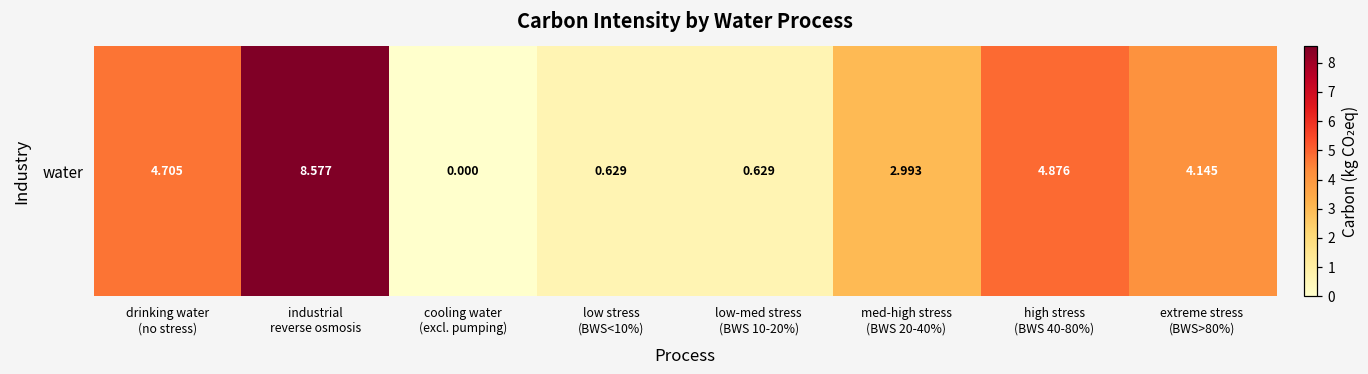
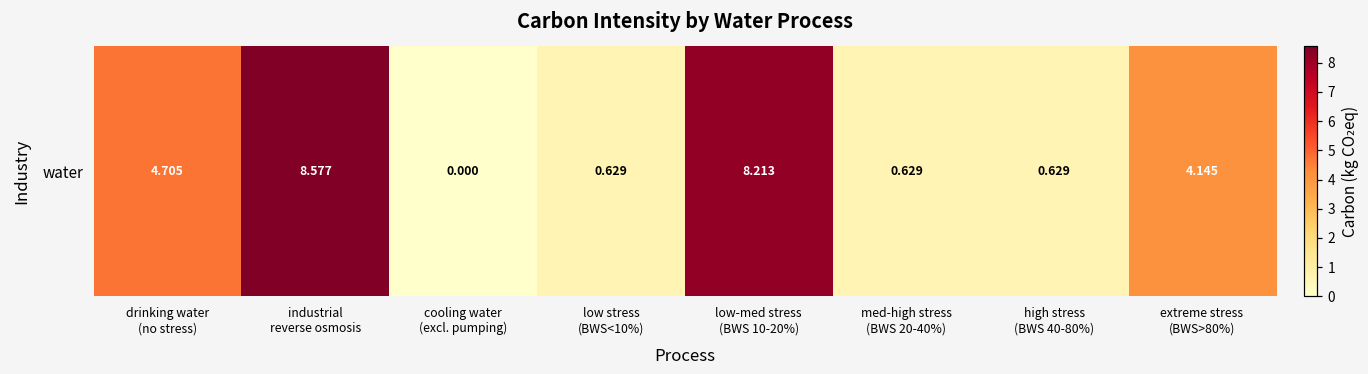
water, low-med stress (BWS 10-20%): 0.629 -> 8.213
water, med-high stress (BWS 20-40%): 2.993 -> 0.629
water, high stress (BWS 40-80%): 4.876 -> 0.629
